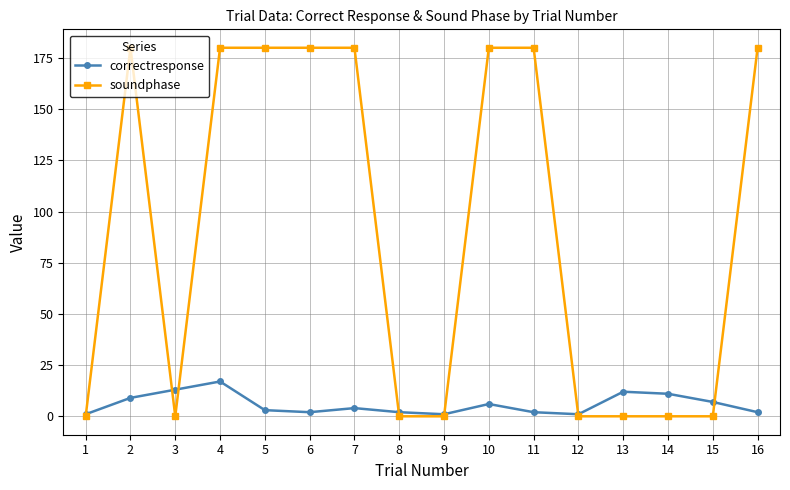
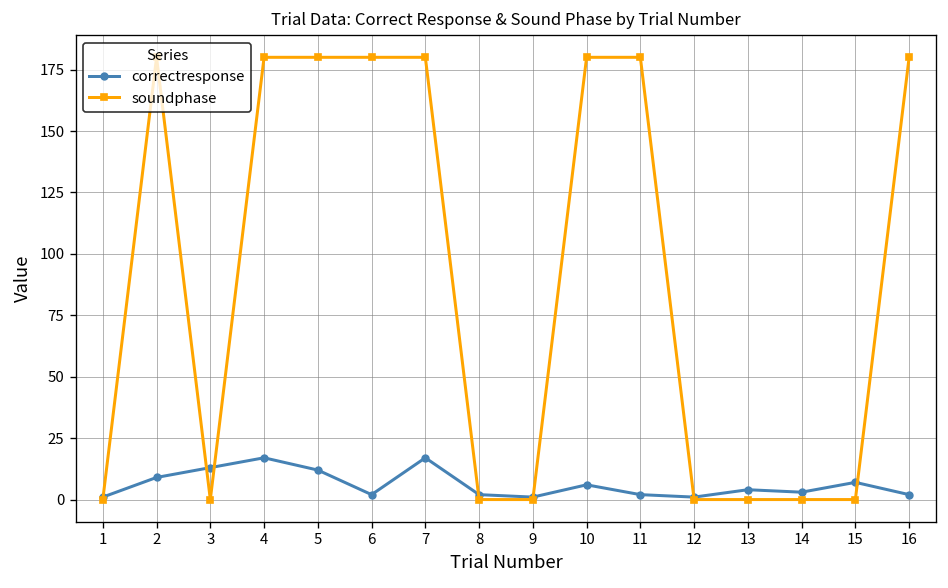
correctresponse, 5: 3 -> 12
correctresponse, 7: 4 -> 17
correctresponse, 13: 12 -> 4
correctresponse, 14: 11 -> 3
